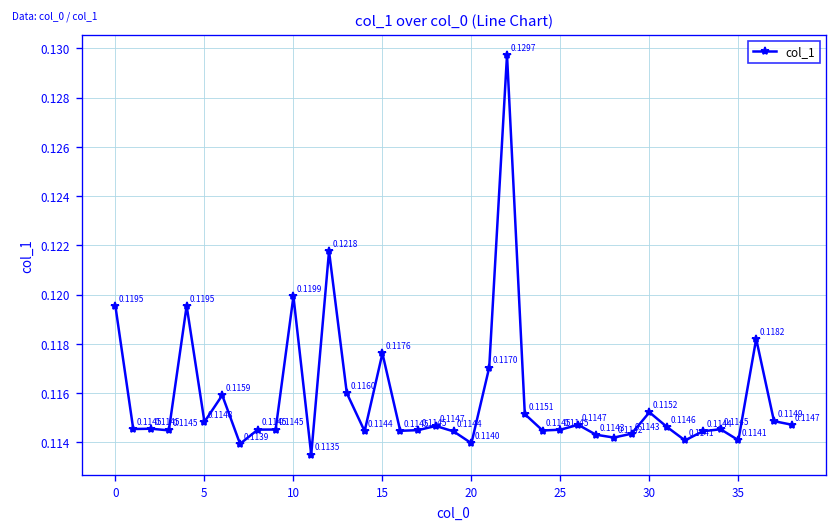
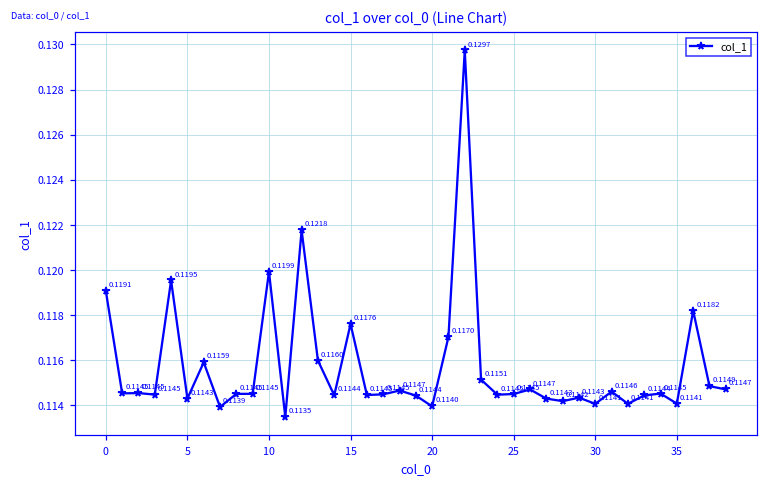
0: 0.1195 -> 0.1191
5: 0.1148 -> 0.1143
30: 0.1152 -> 0.1141
